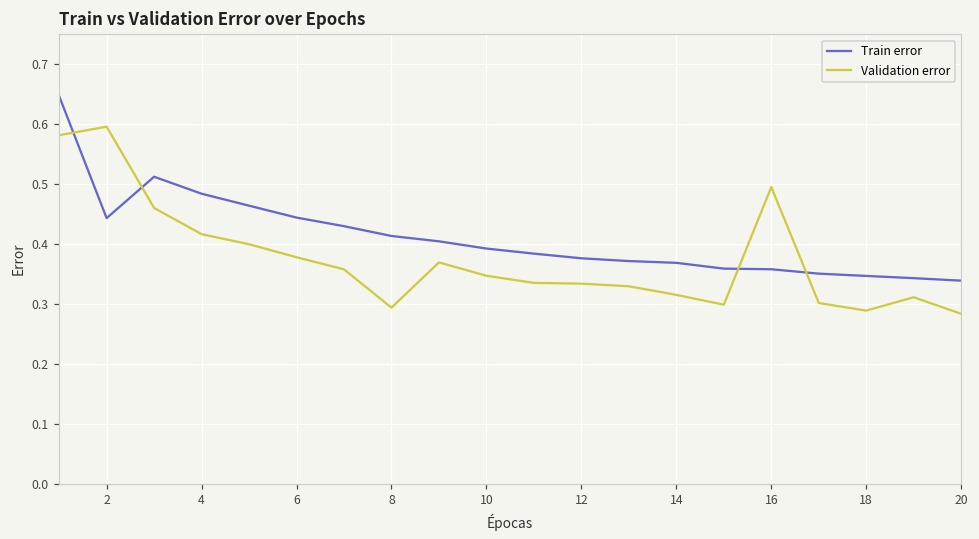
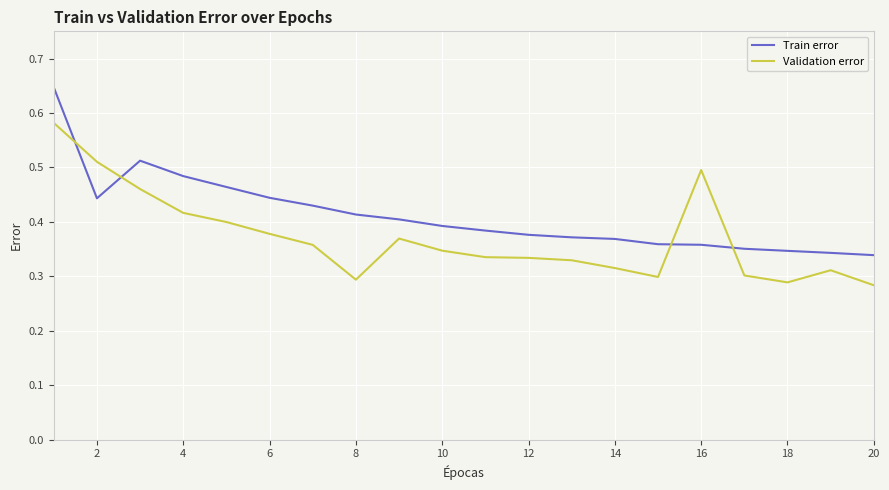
Validation error, 2: 0.60 -> 0.51
